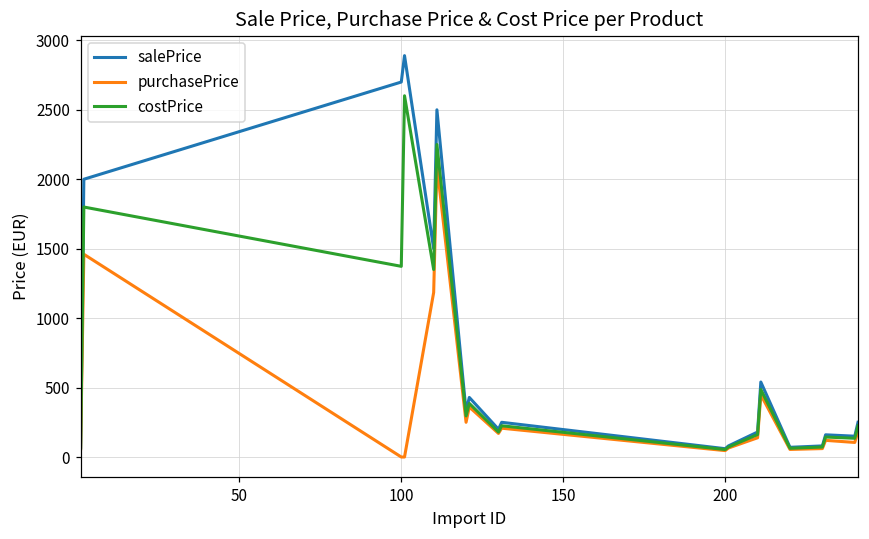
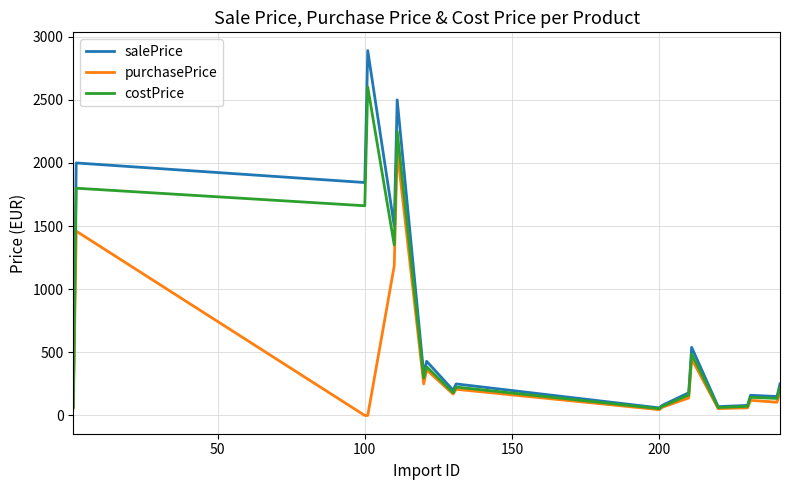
salePrice, 100: 2700 -> 1850
costPrice, 100: 1370 -> 1660
